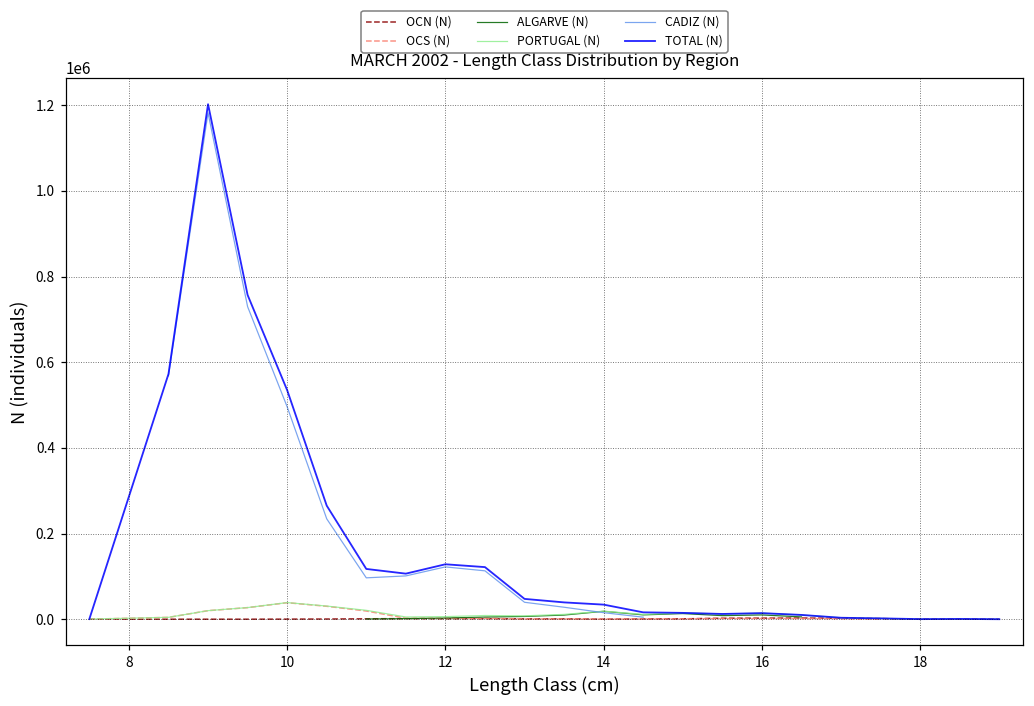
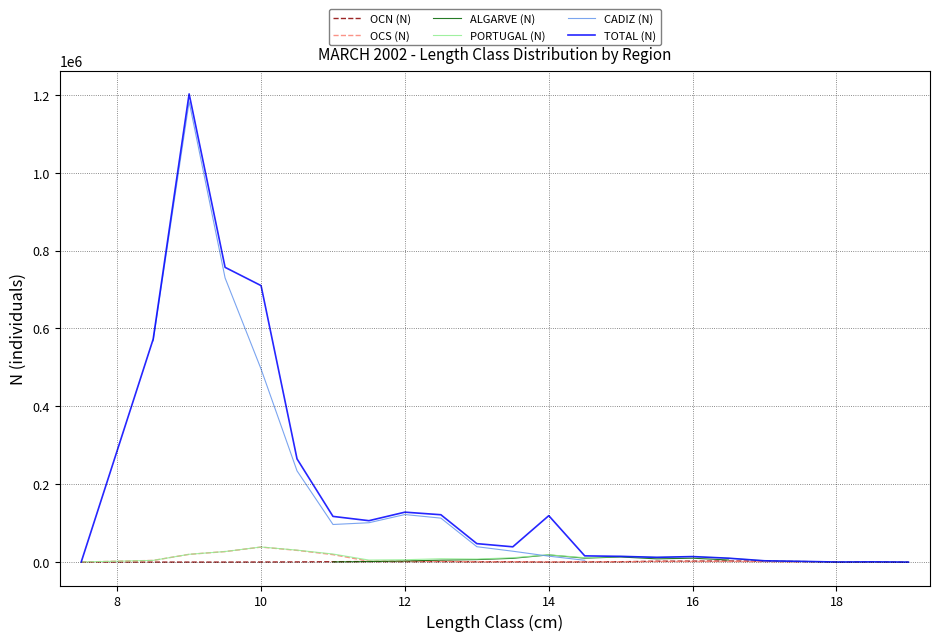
TOTAL (N), 10: 530000 -> 710000
TOTAL (N), 14: 30000 -> 120000
